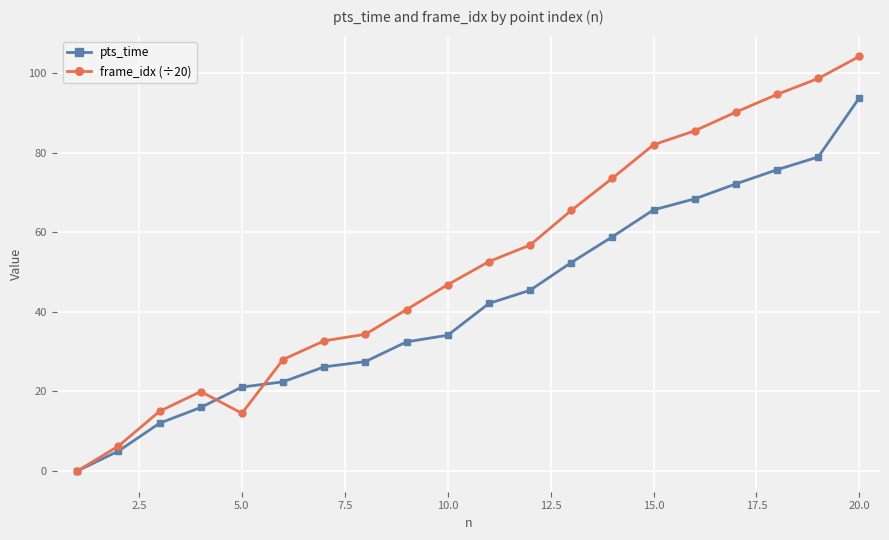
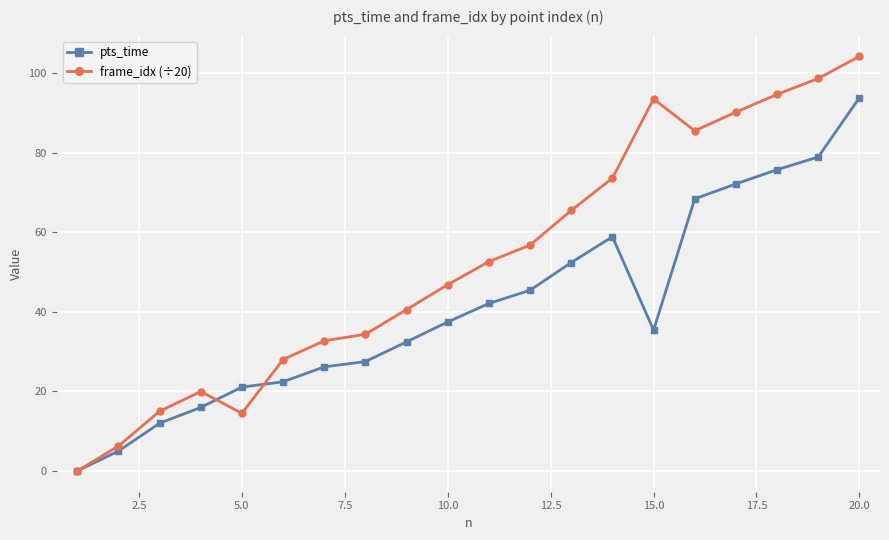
pts_time, 10.0: 34 -> 37
pts_time, 15.0: 66 -> 35
frame_idx (÷20), 15.0: 82 -> 93
